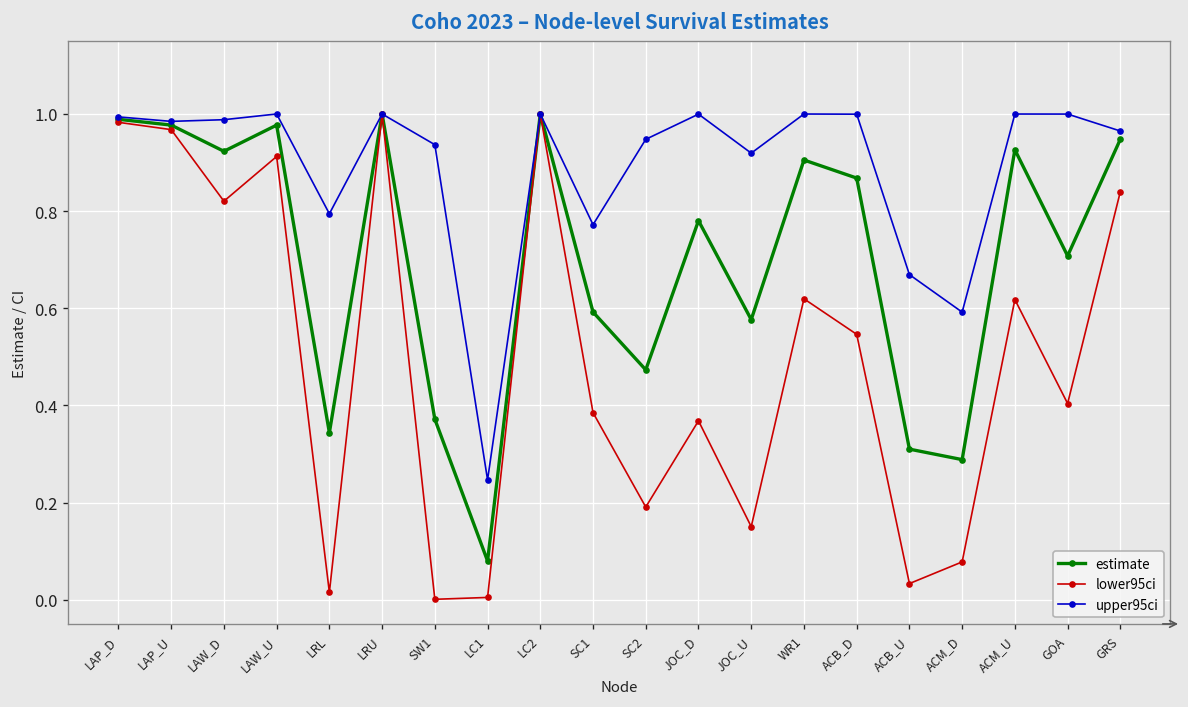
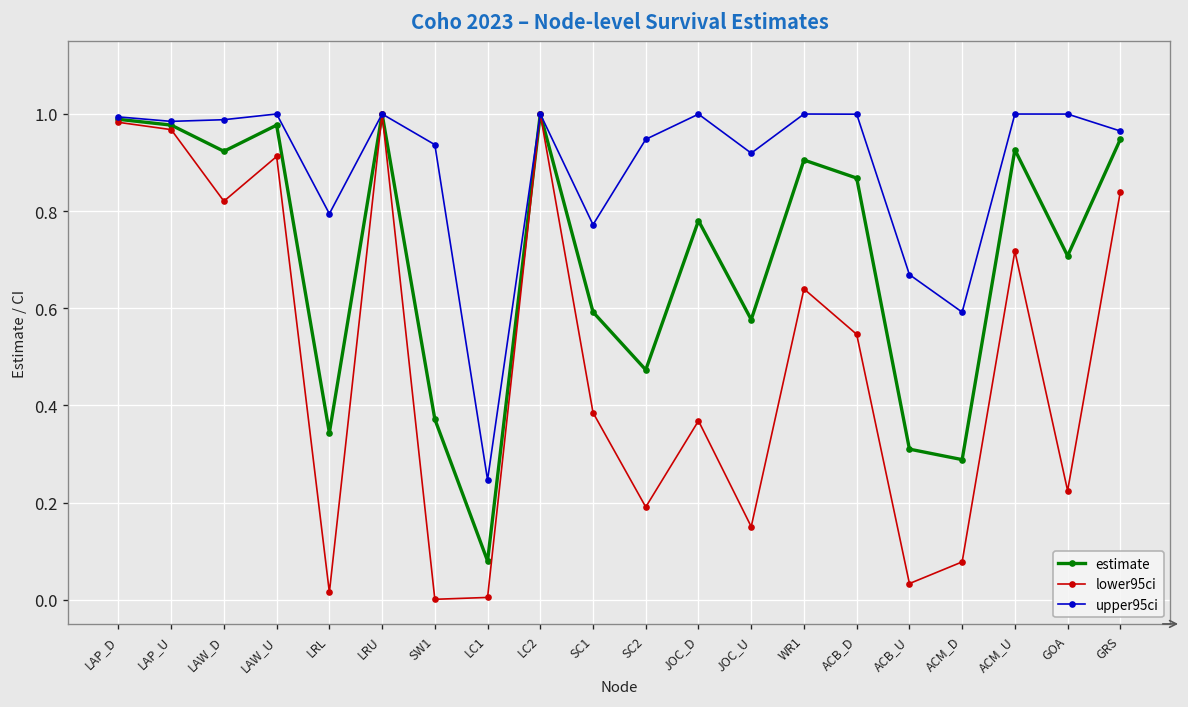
lower95ci, WR1: 0.62 -> 0.64
lower95ci, ACM_U: 0.62 -> 0.72
lower95ci, GOA: 0.40 -> 0.22
